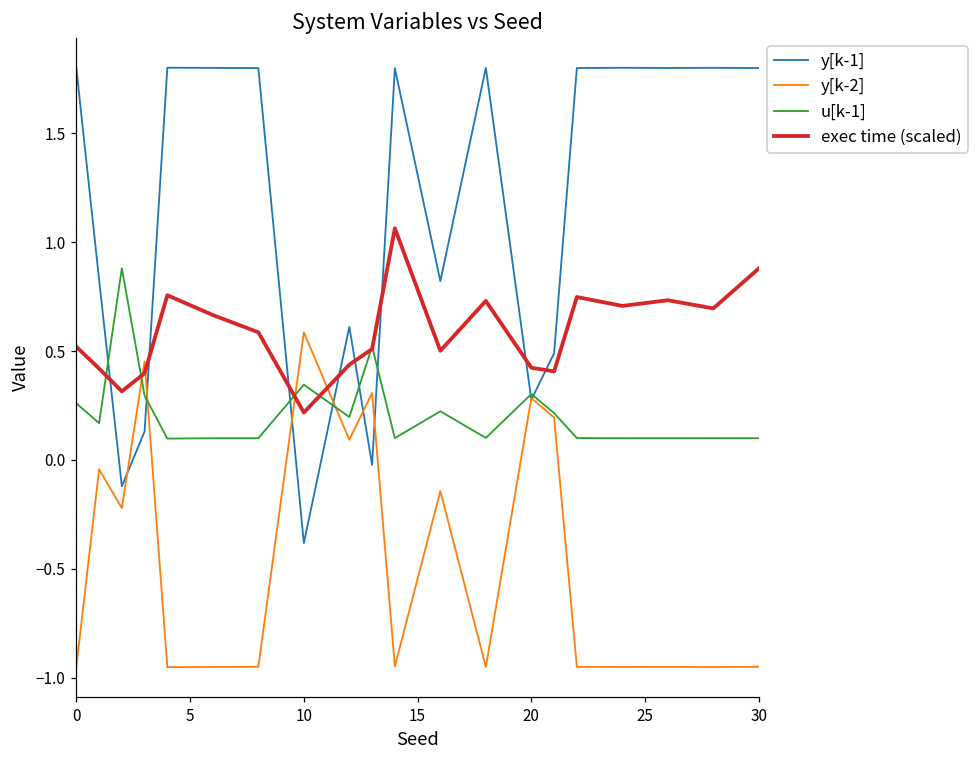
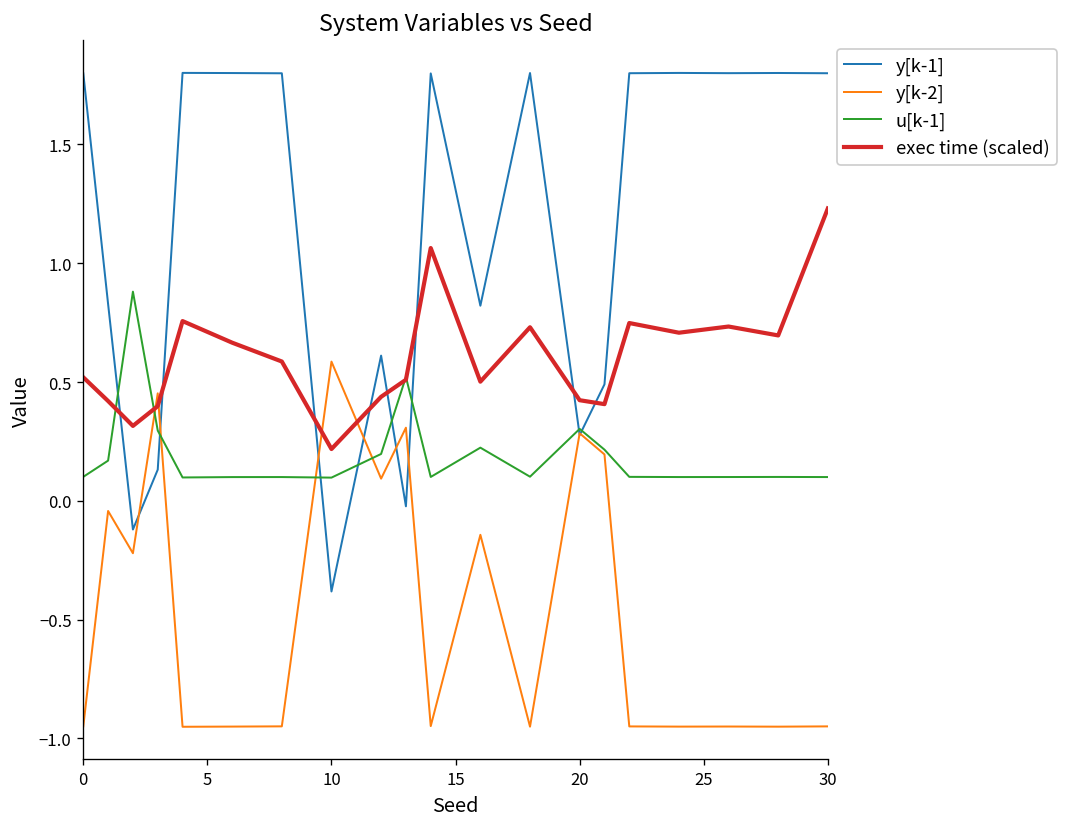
u[k-1], 0: 0.26 -> 0.10
u[k-1], 10: 0.35 -> 0.10
exec time (scaled), 30: 0.88 -> 1.23
